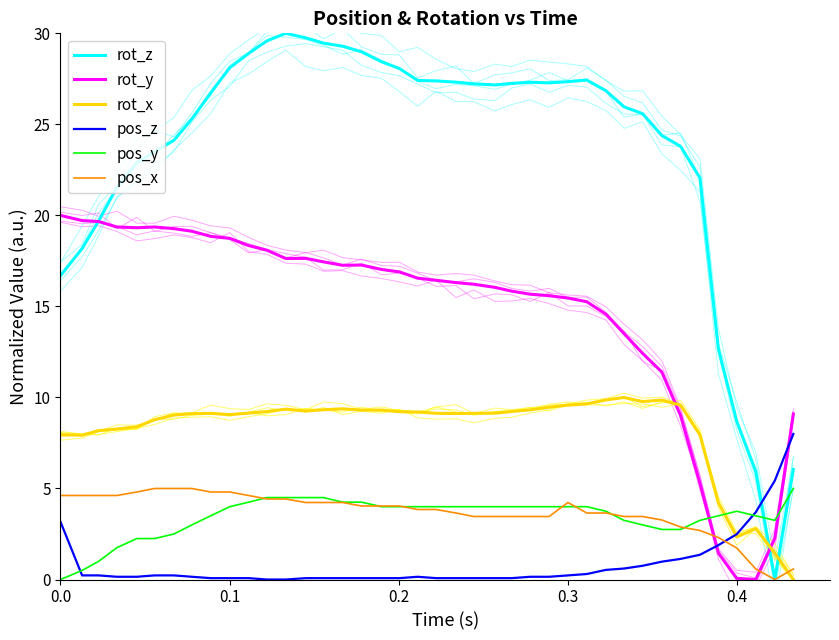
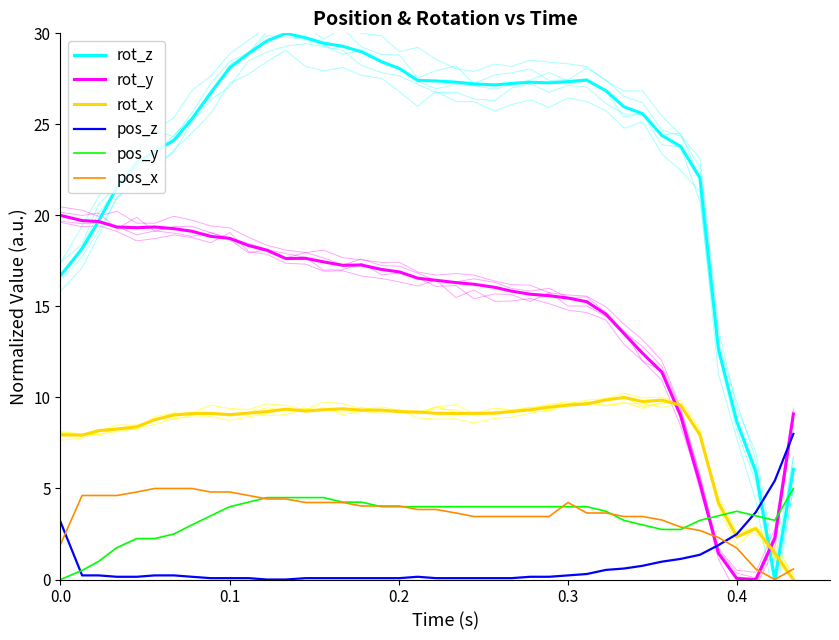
pos_x, 0.0: 4.6 -> 1.9
